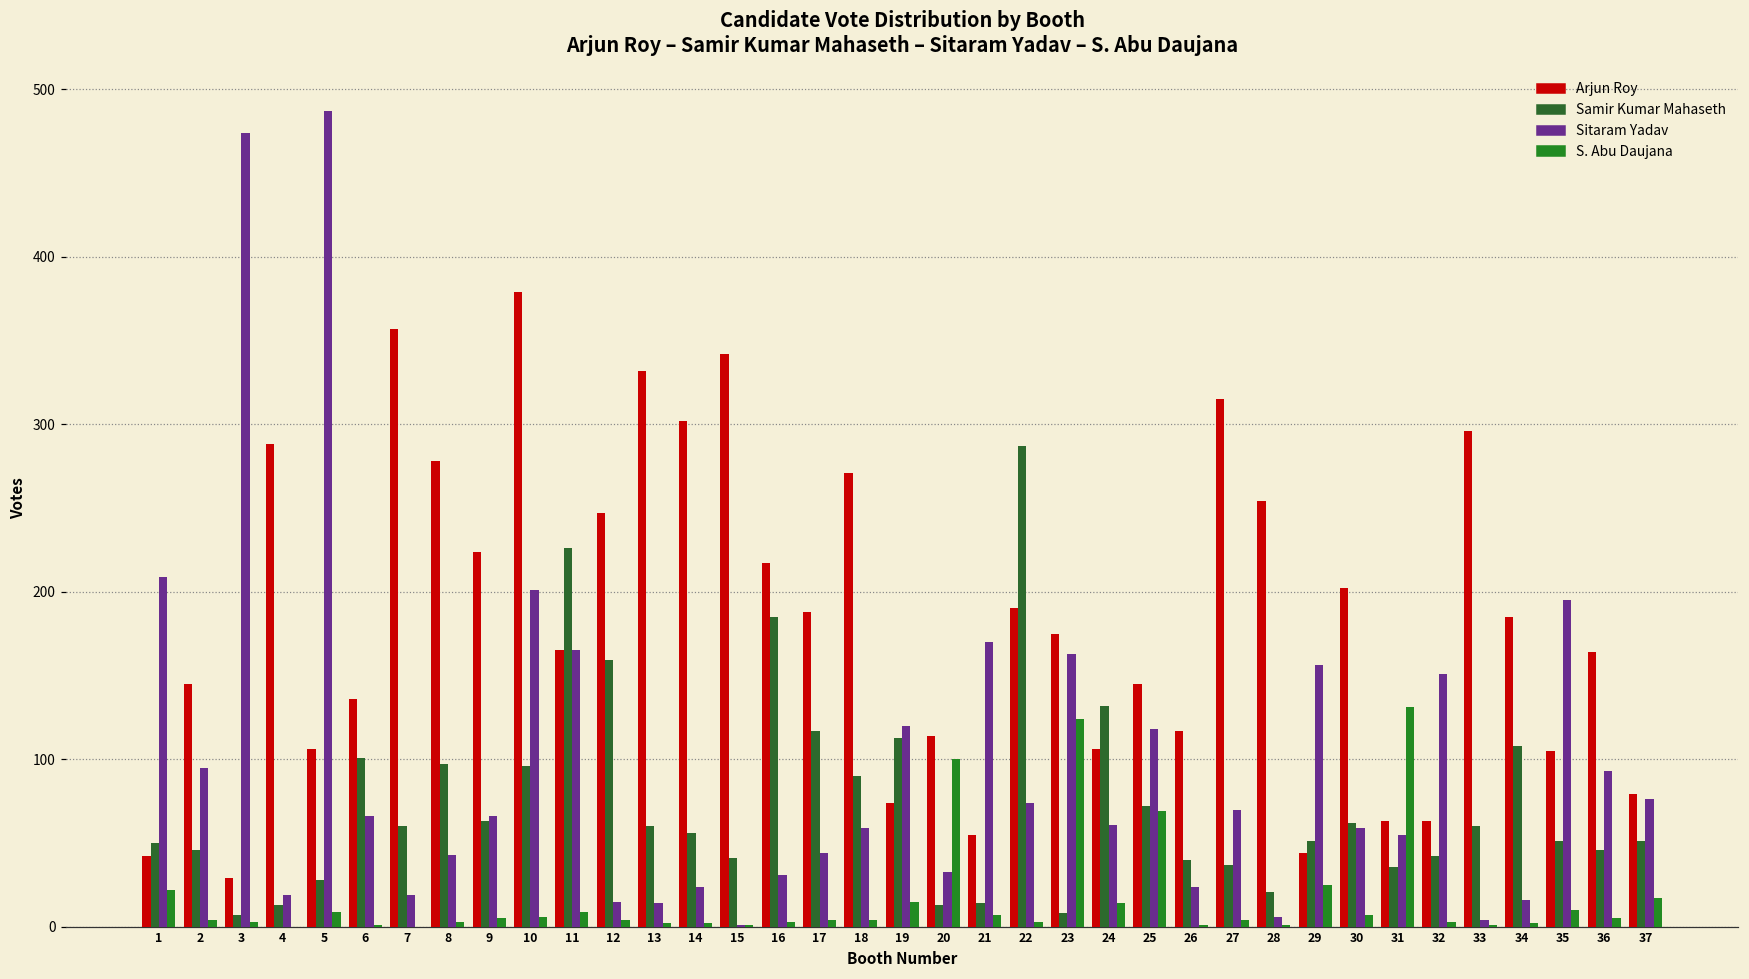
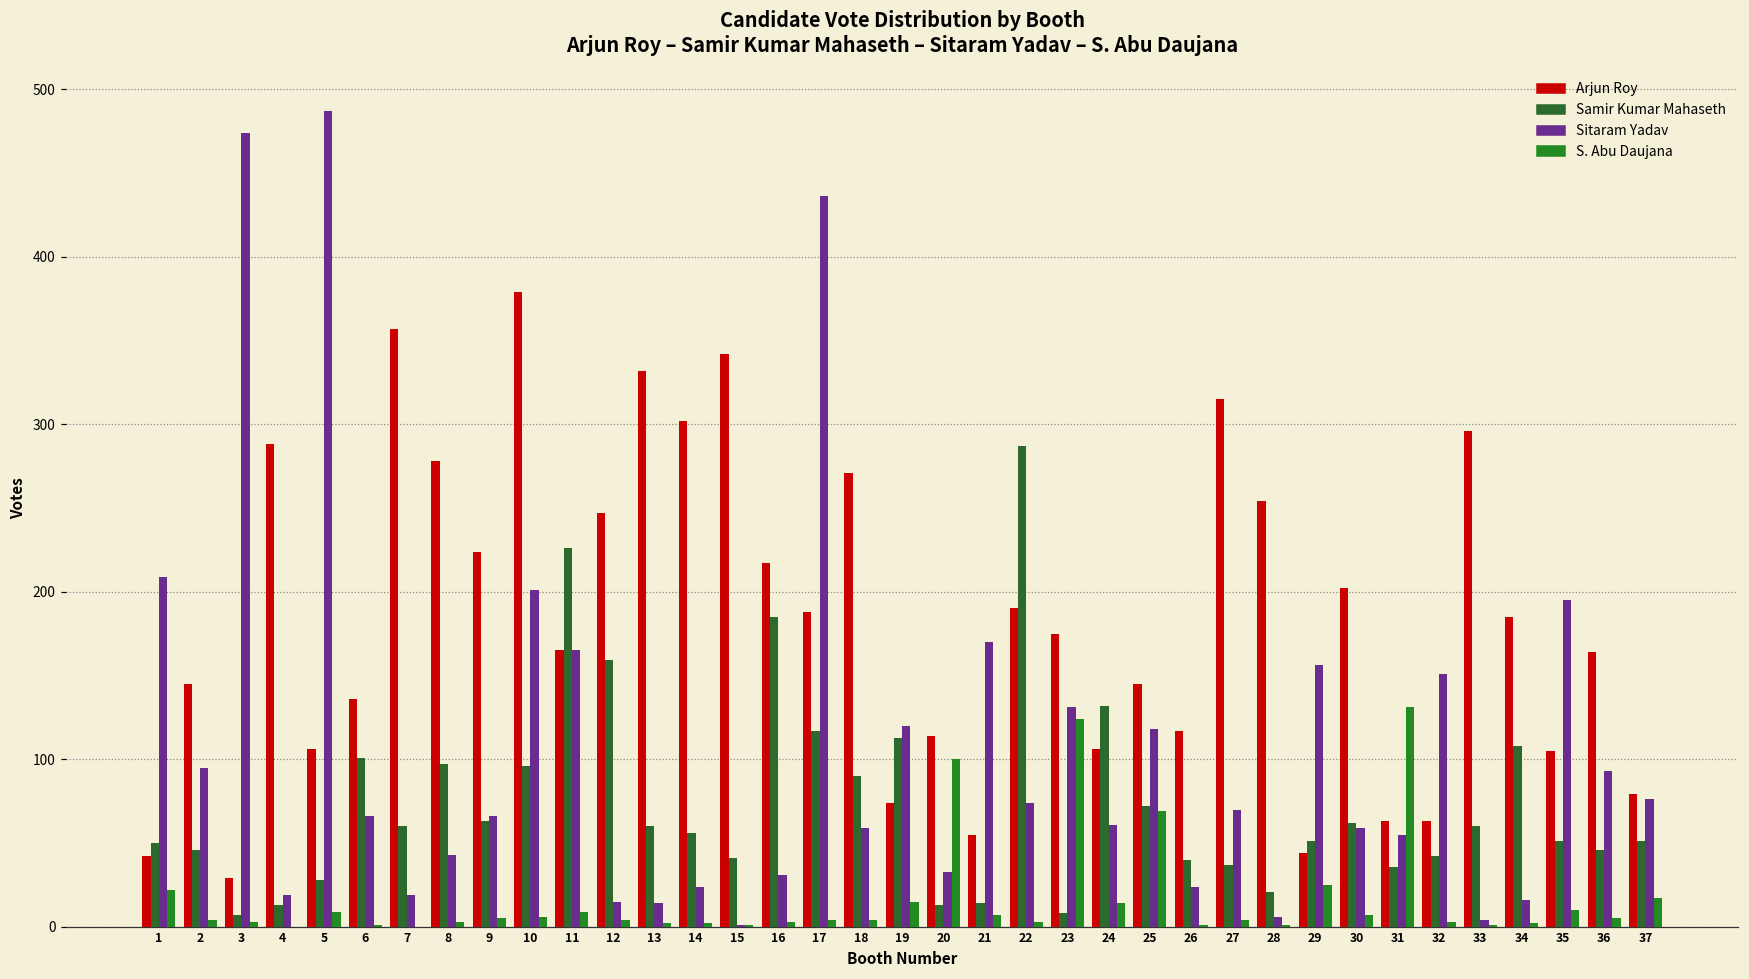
Sitaram Yadav, 17: 44 -> 436
Sitaram Yadav, 23: 163 -> 131
